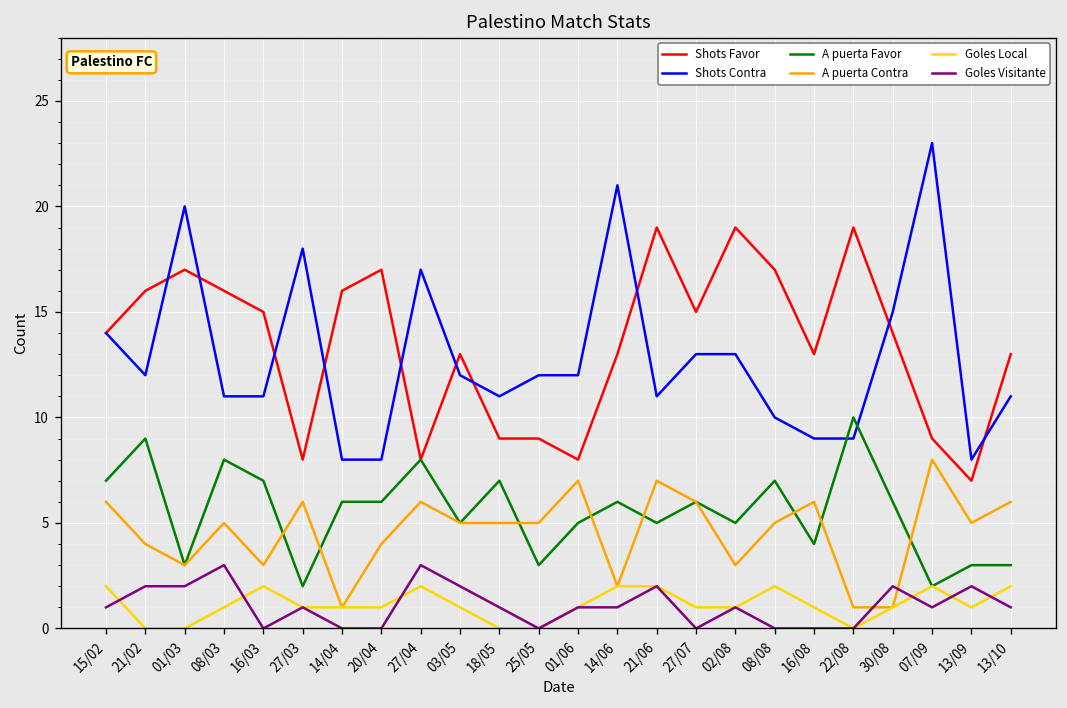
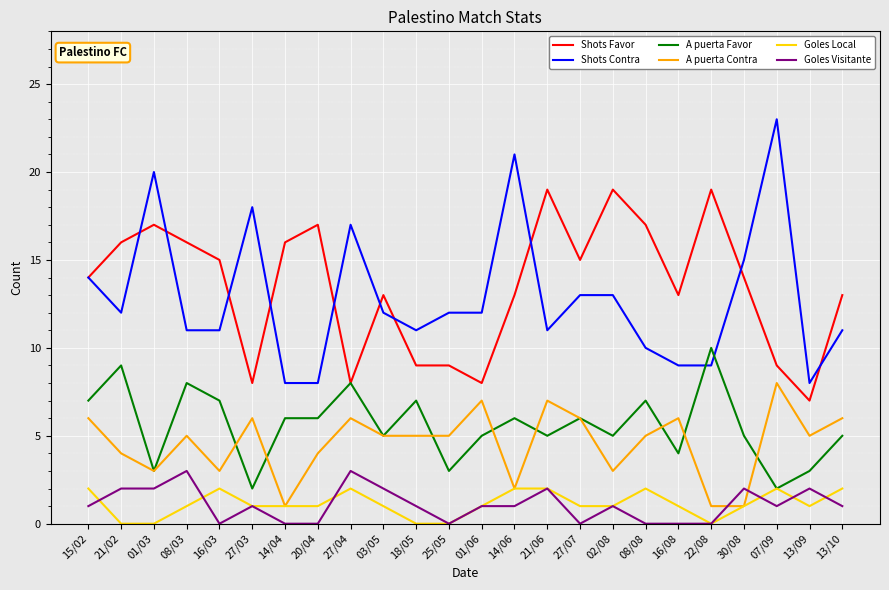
A puerta Favor, 30/08: 6 -> 5
A puerta Favor, 13/10: 3 -> 5
